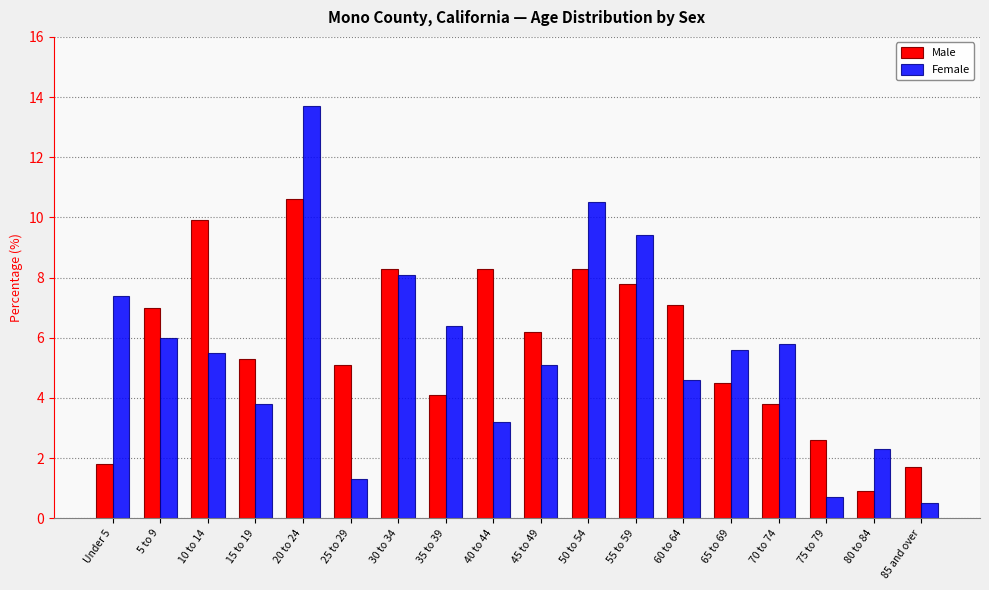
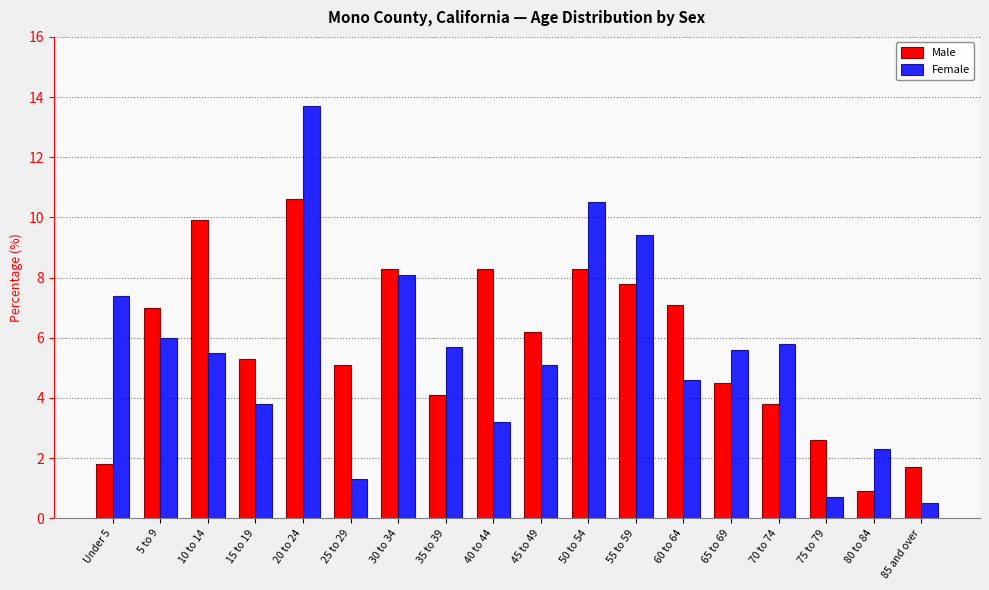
Female, 35 to 39: 6.4 -> 5.7
